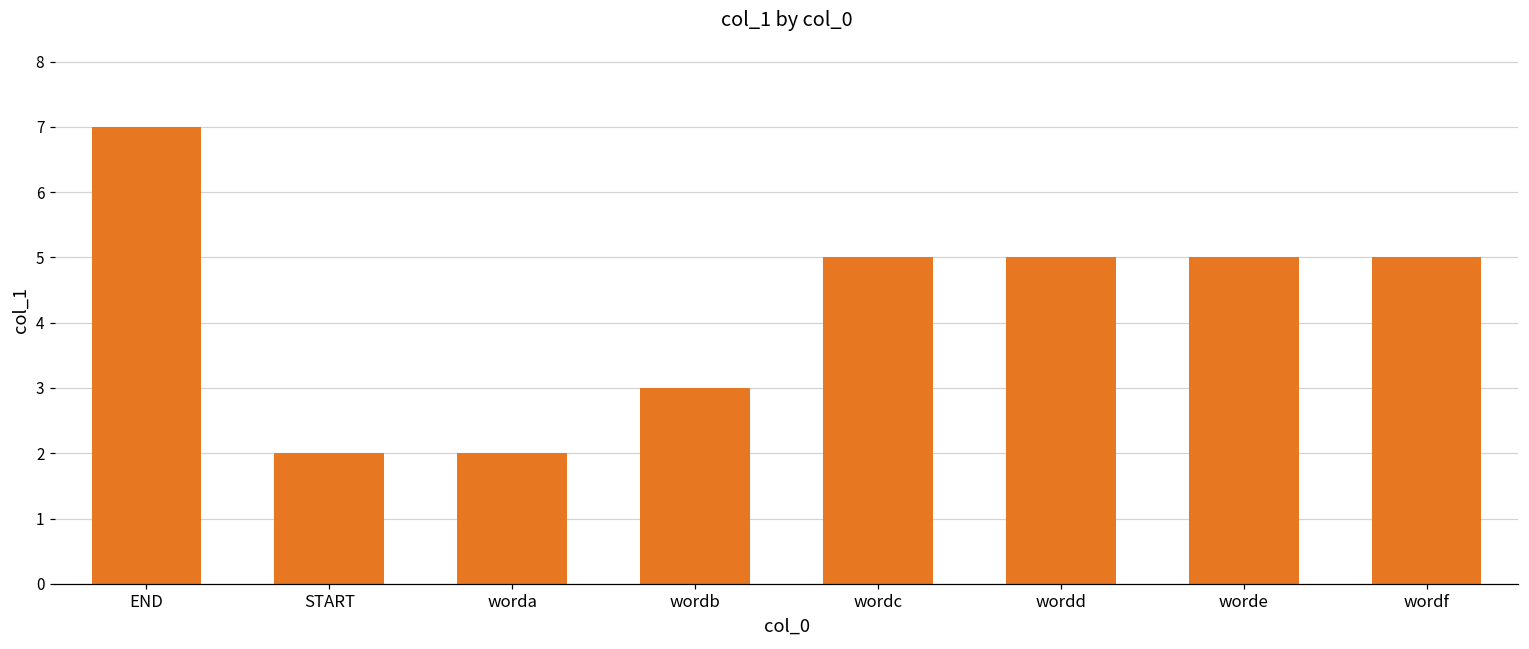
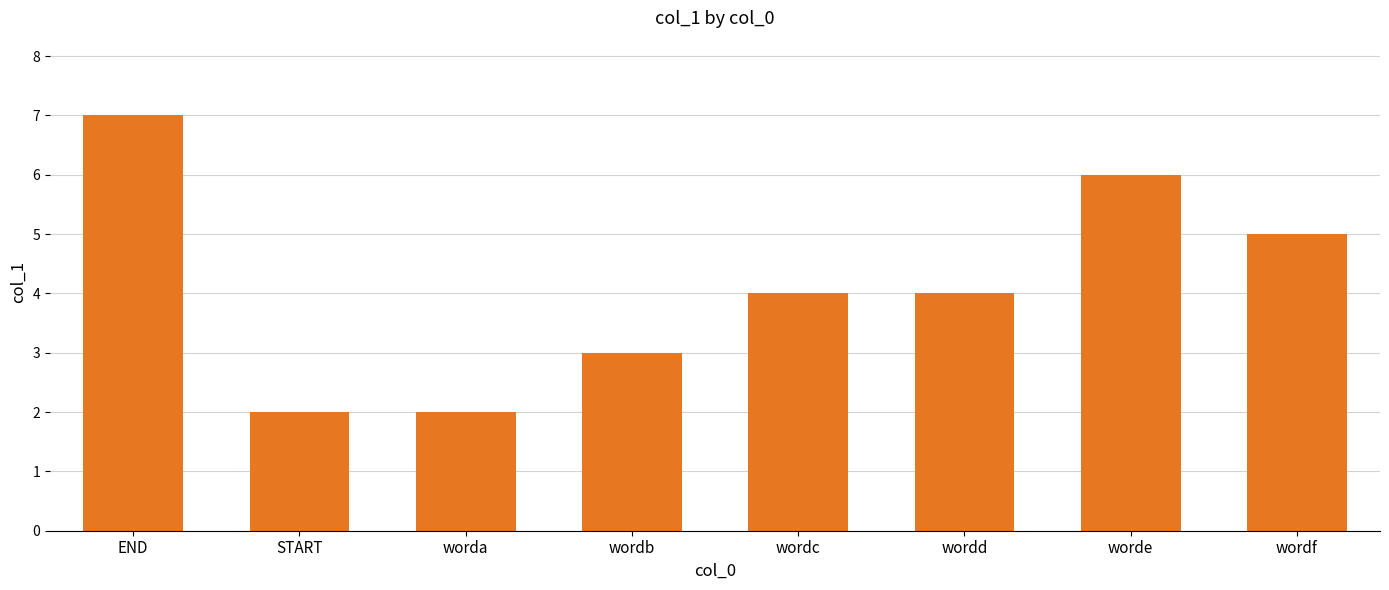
wordc: 5 -> 4
wordd: 5 -> 4
worde: 5 -> 6
